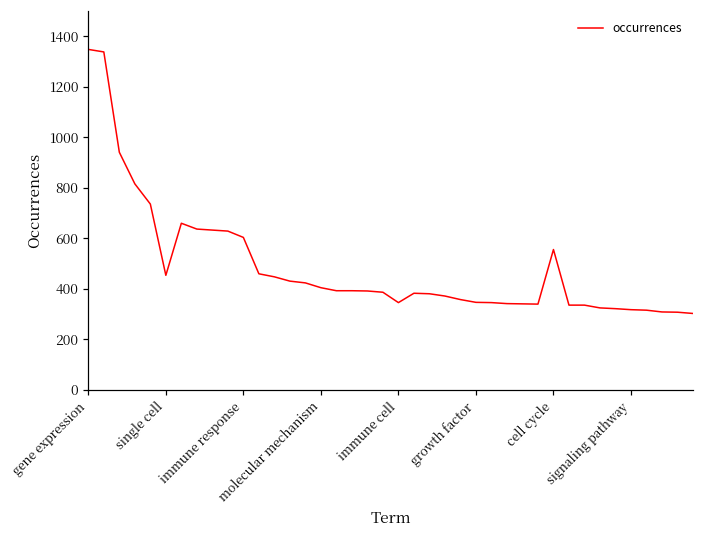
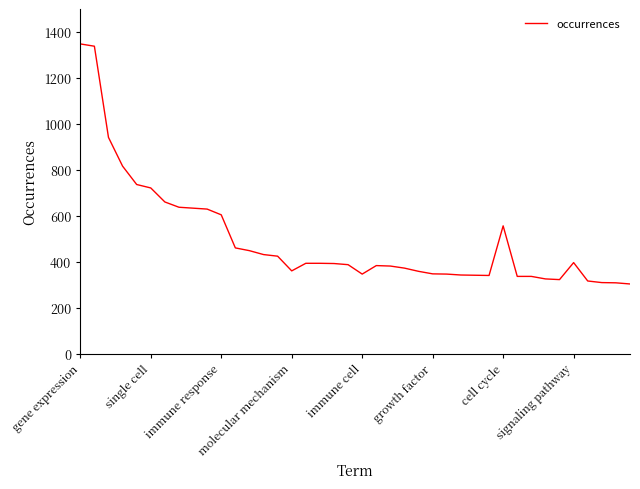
single cell: 450 -> 720
molecular mechanism: 410 -> 360
signaling pathway: 320 -> 400
